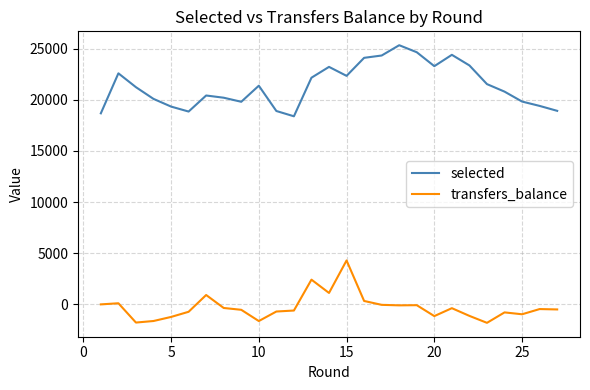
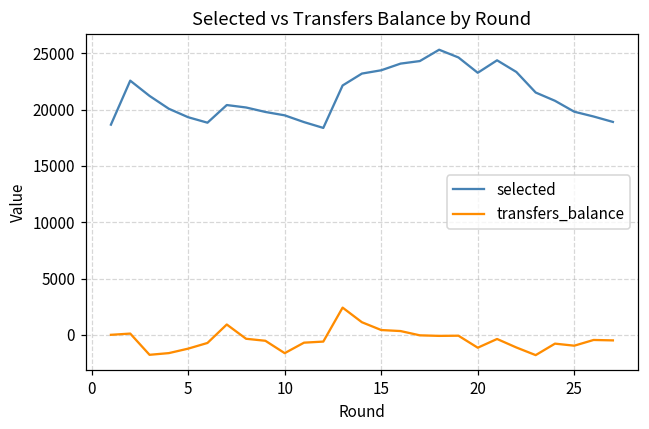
selected, 10: 21400 -> 19500
selected, 15: 22300 -> 23500
transfers_balance, 15: 4300 -> 400
